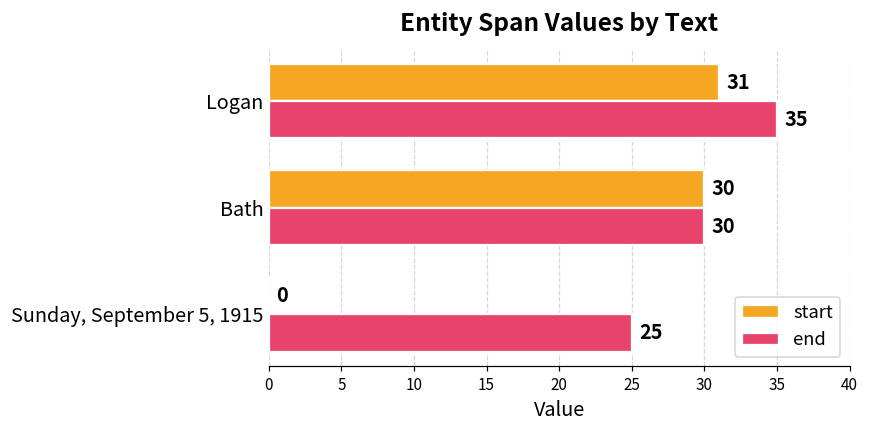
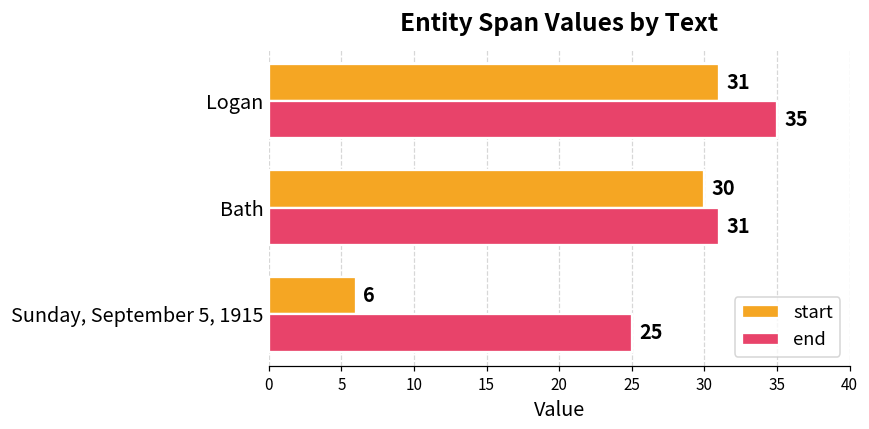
end, Bath: 30 -> 31
start, Sunday, September 5, 1915: 0 -> 6
